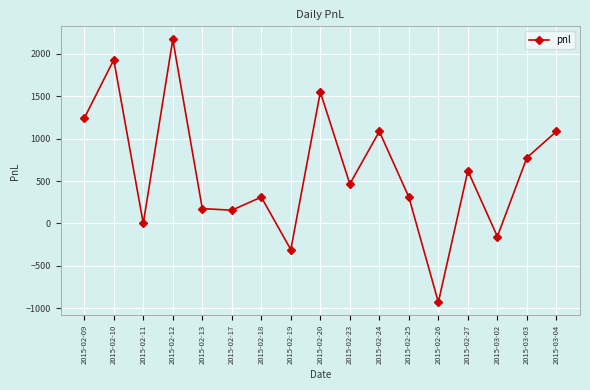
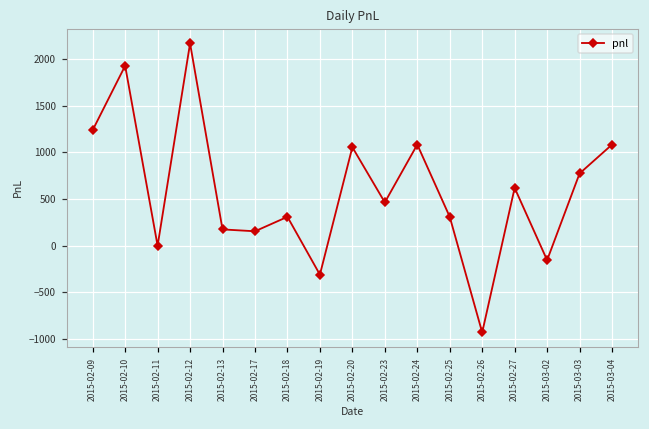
2015-02-20: 1600 -> 1100
